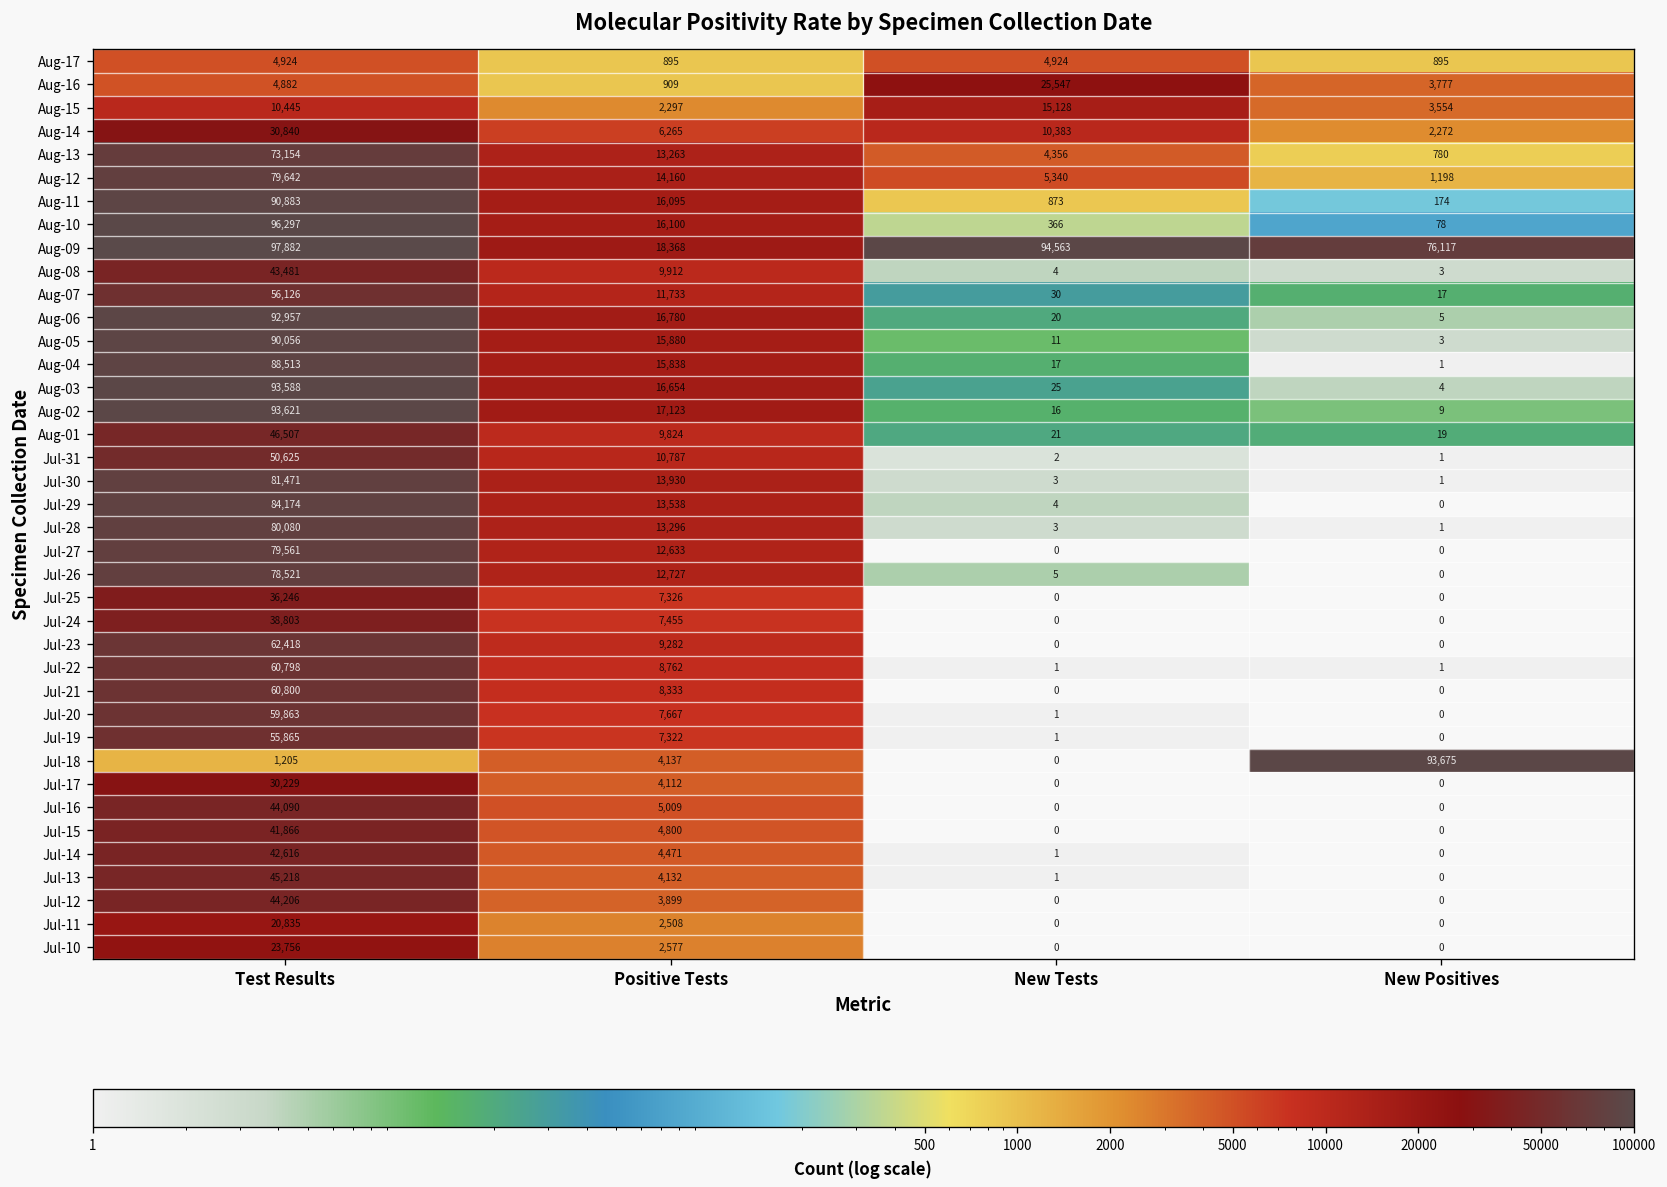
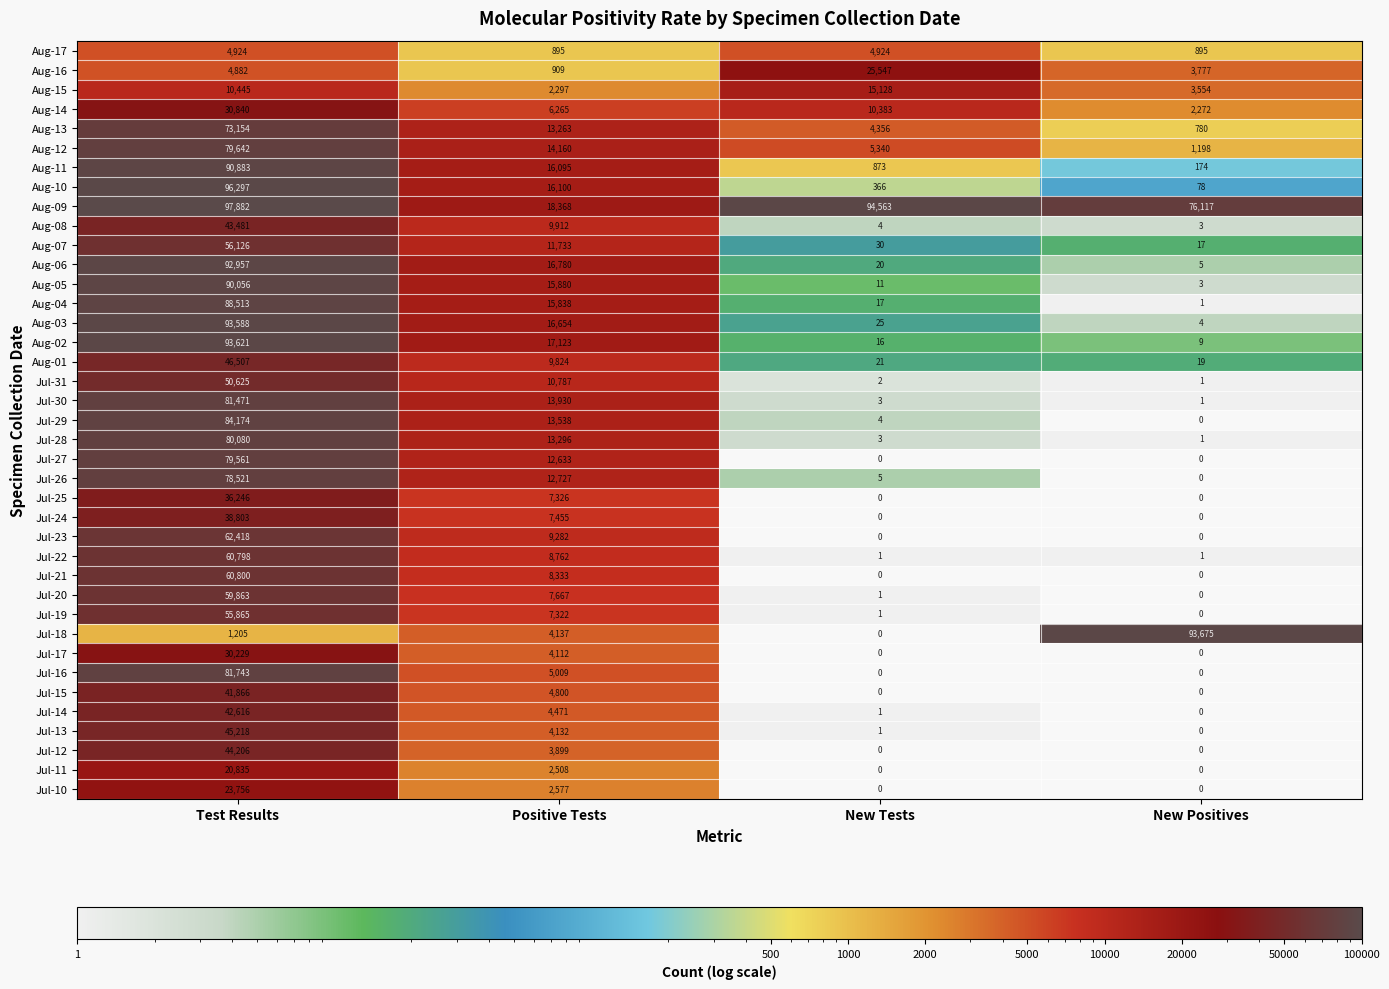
Jul-16, Test Results: 44,090 -> 81,743
